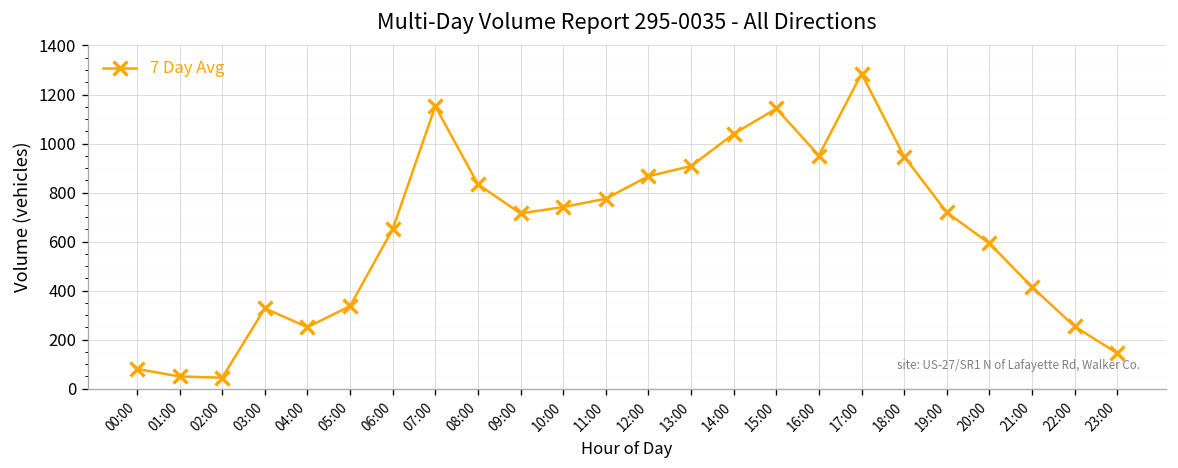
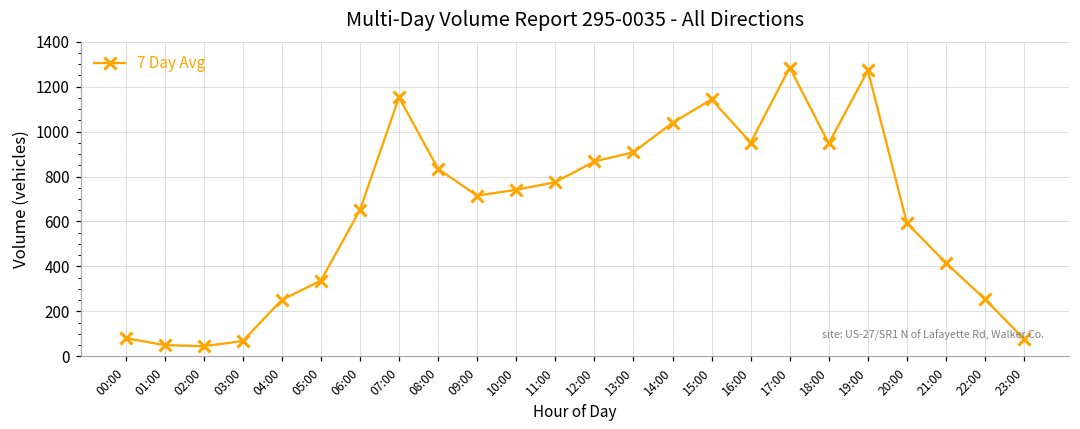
03:00: 330 -> 70
19:00: 720 -> 1270
23:00: 150 -> 80
